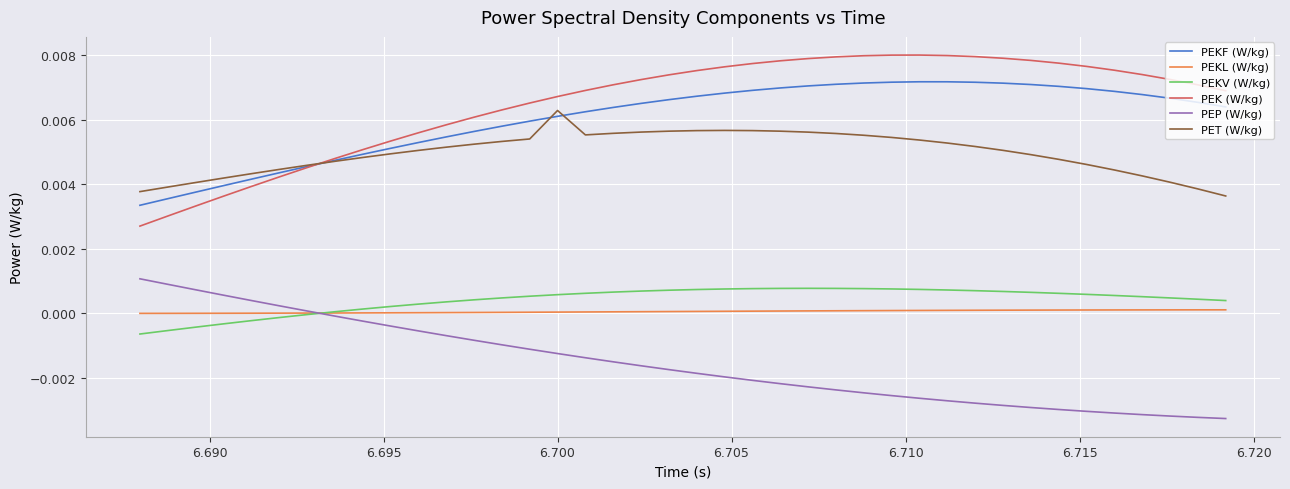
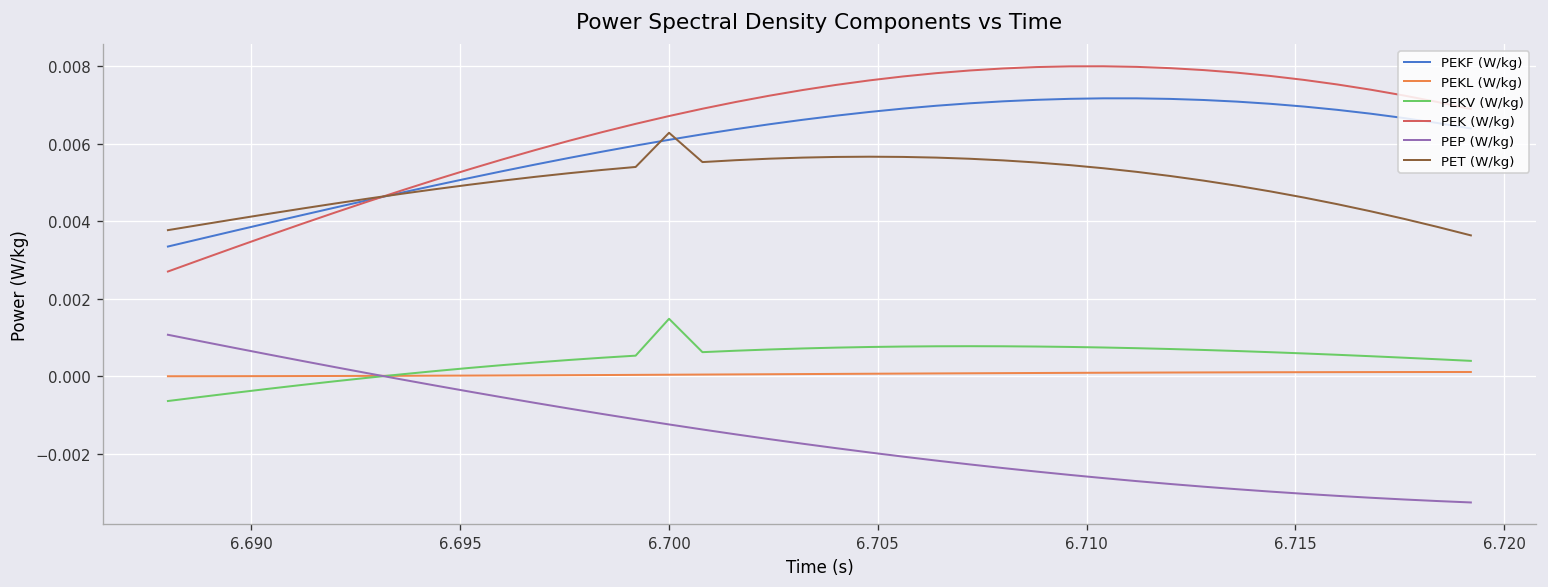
PEKV (W/kg), 6.700: 0.0006 -> 0.0015
